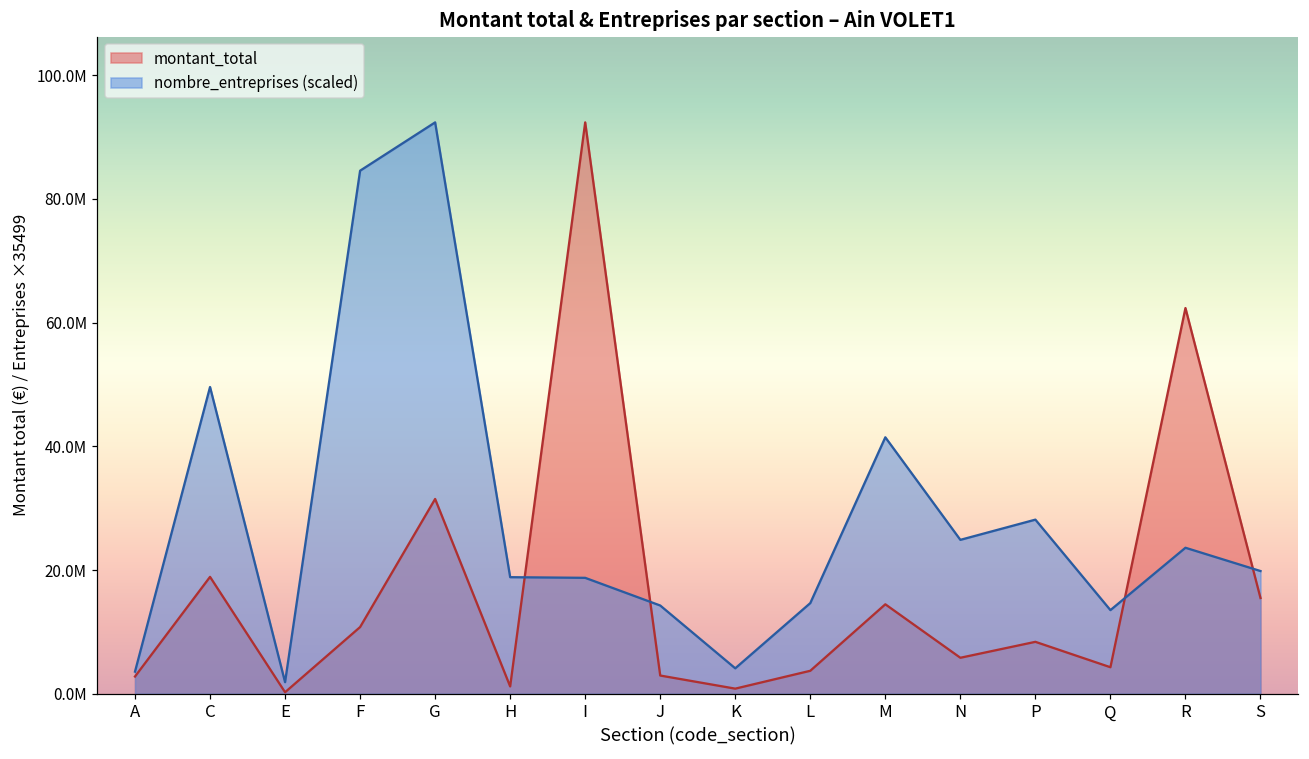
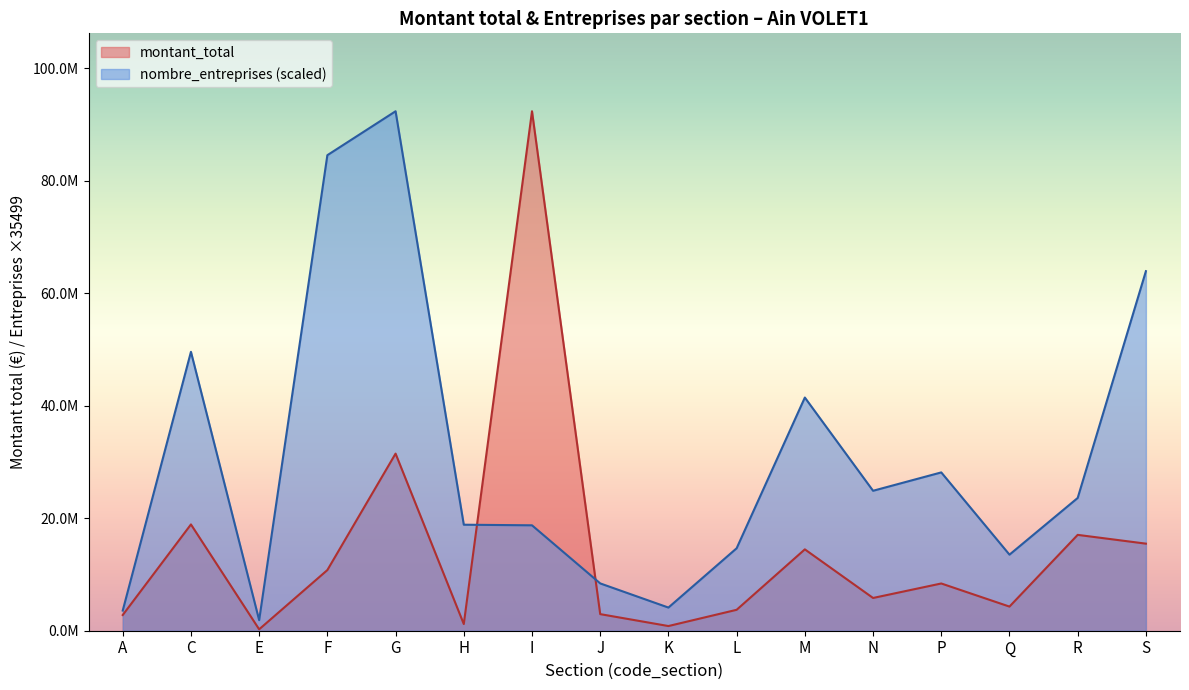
nombre_entreprises (scaled), J: 14000000 -> 8000000
montant_total, R: 62000000 -> 17000000
nombre_entreprises (scaled), S: 20000000 -> 64000000
